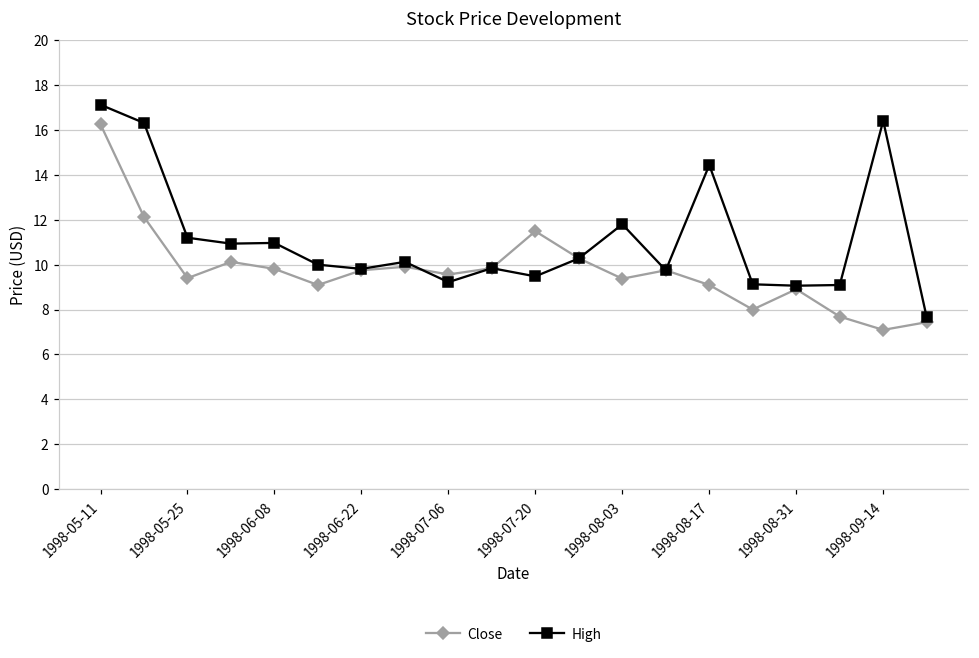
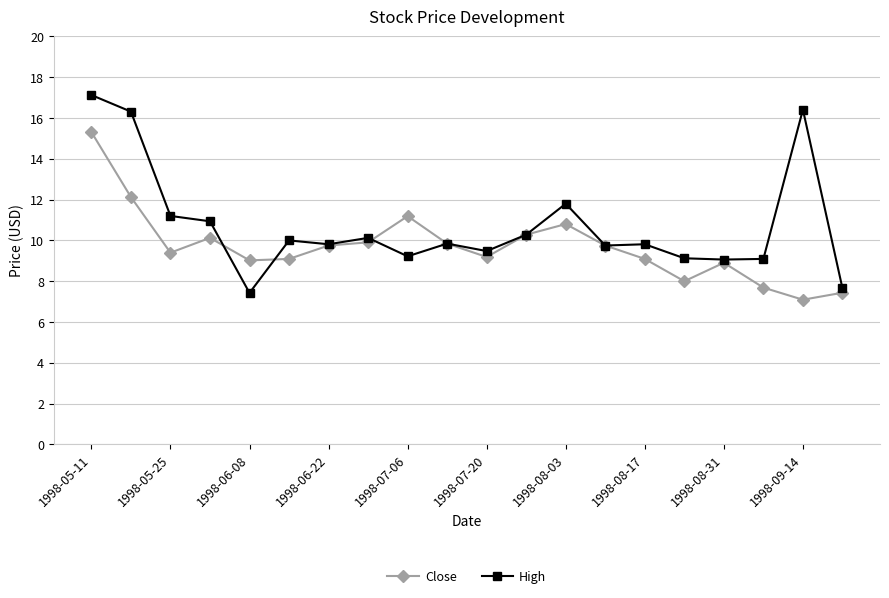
Close, 1998-05-11: 16.3 -> 15.3
Close, 1998-06-08: 9.8 -> 9.0
High, 1998-06-08: 11.0 -> 7.4
Close, 1998-07-06: 9.6 -> 11.2
Close, 1998-07-20: 11.5 -> 9.2
Close, 1998-08-03: 9.4 -> 10.8
High, 1998-08-17: 14.4 -> 9.8
